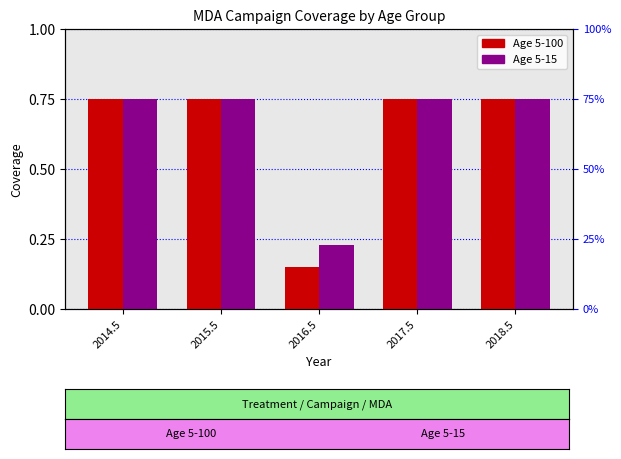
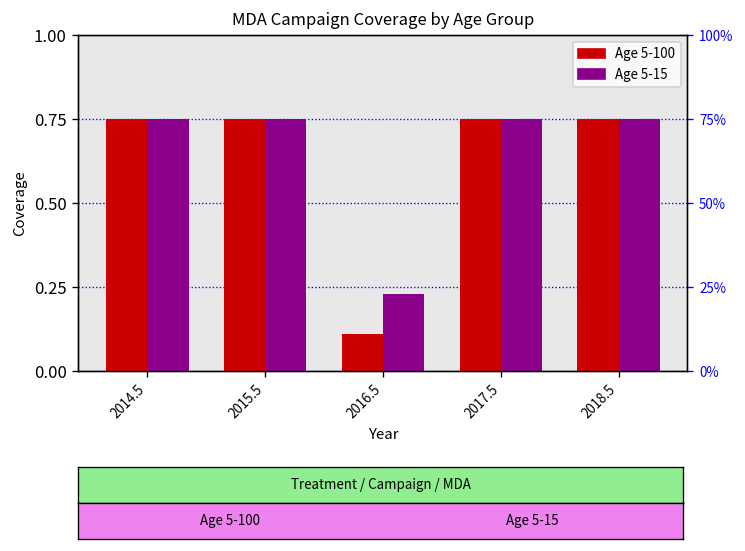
Age 5-100, 2016.5: 0.15 -> 0.11
